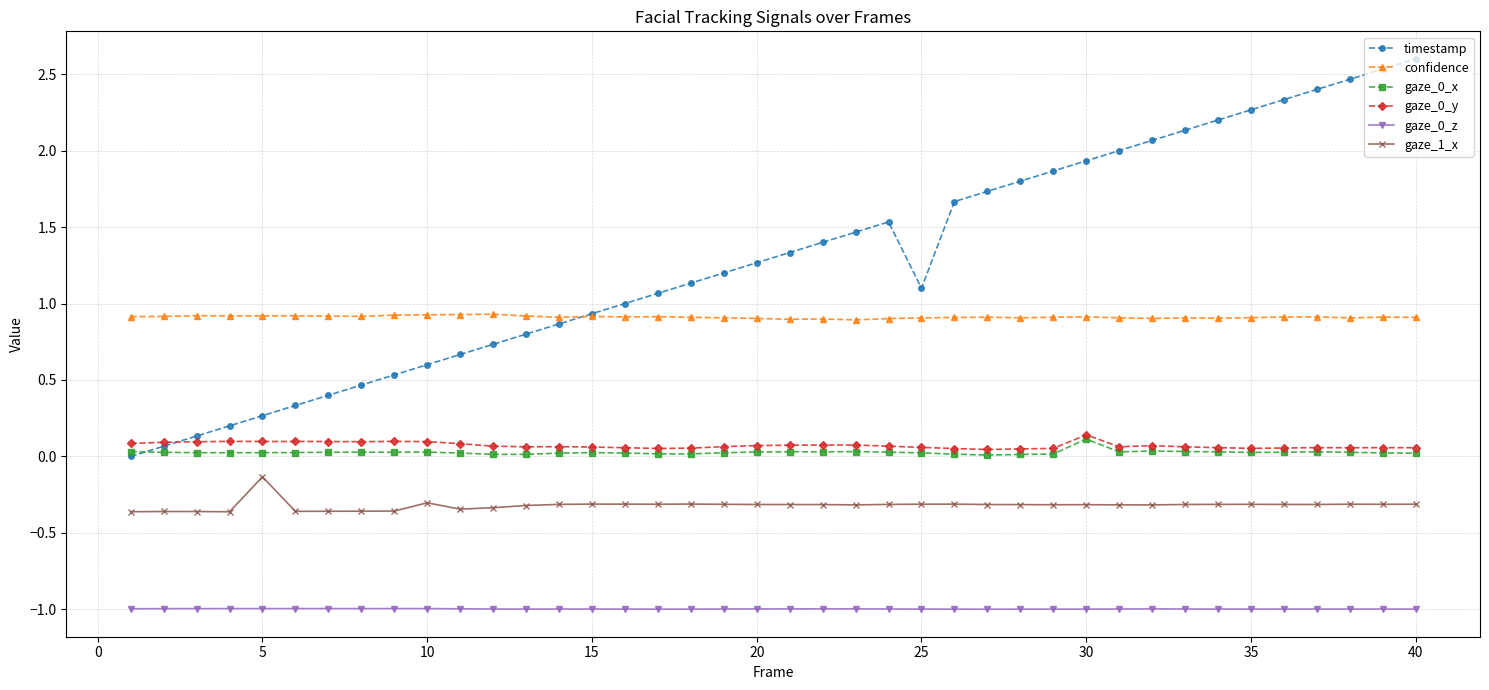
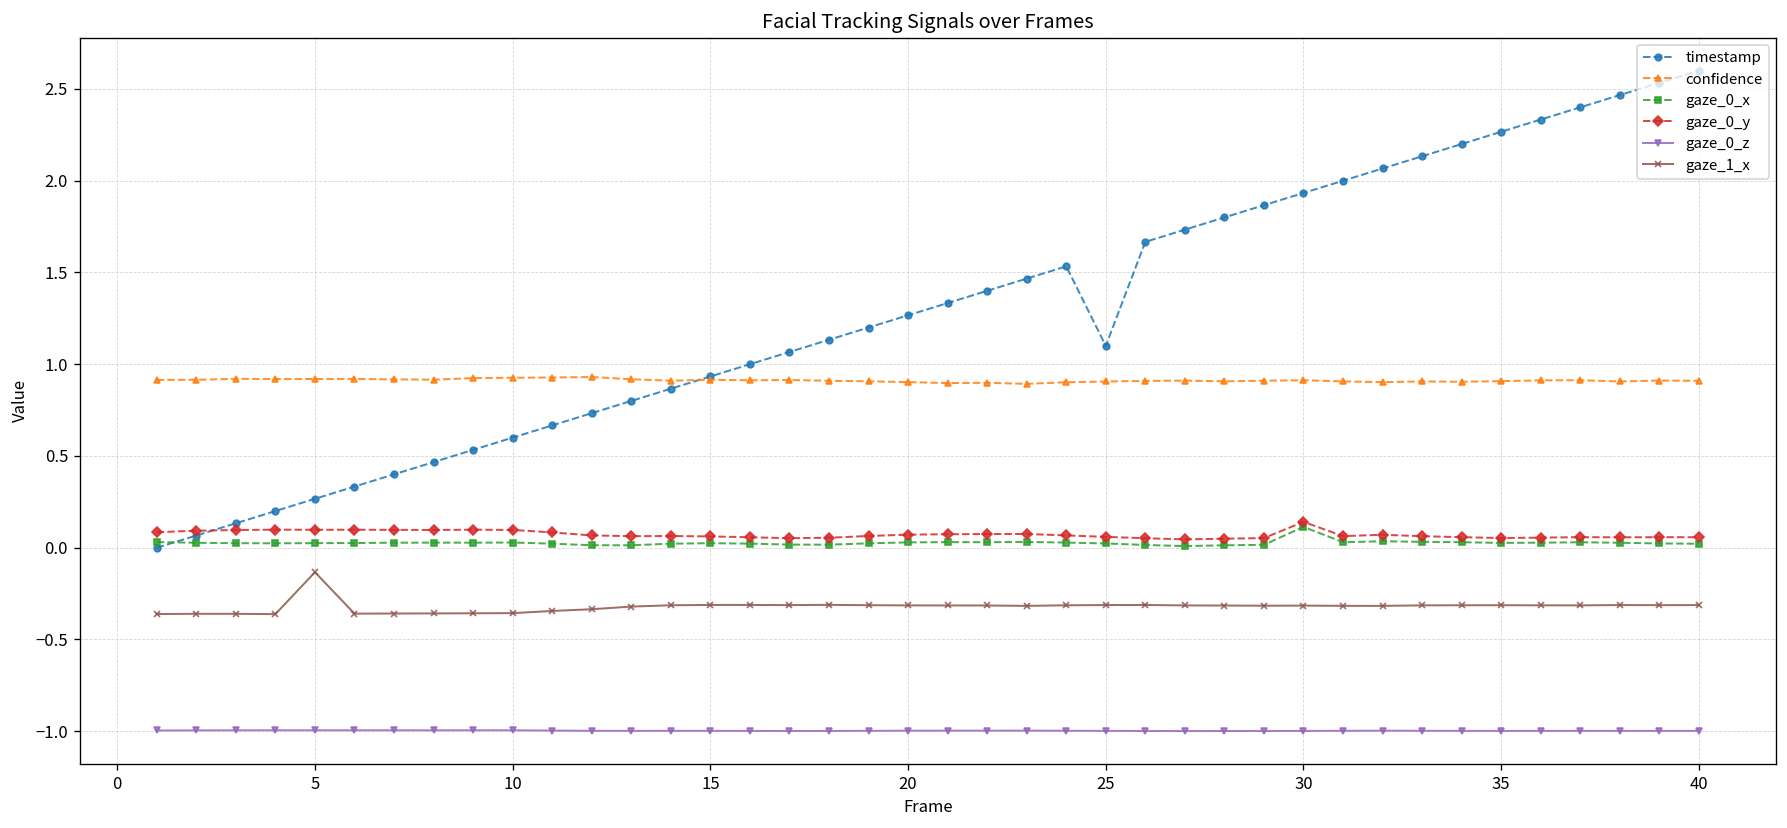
gaze_1_x, 10: -0.30 -> -0.36
